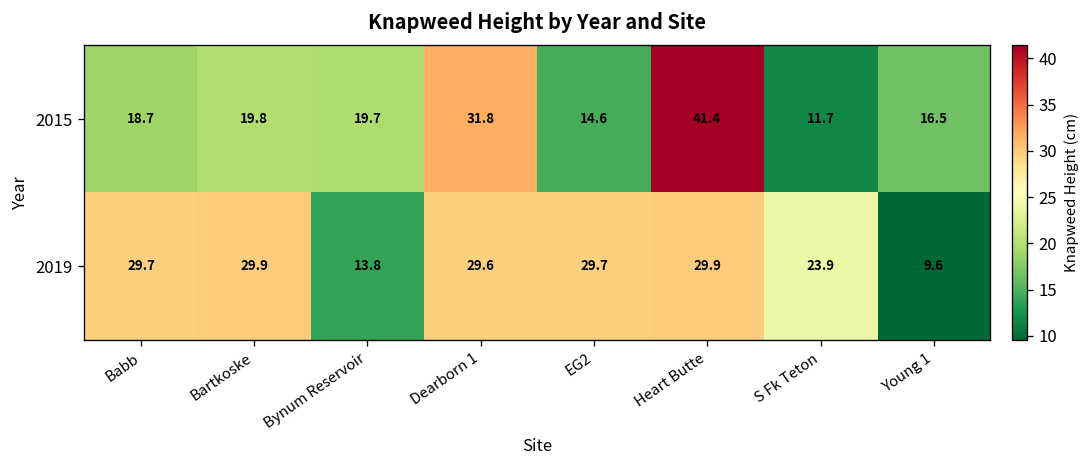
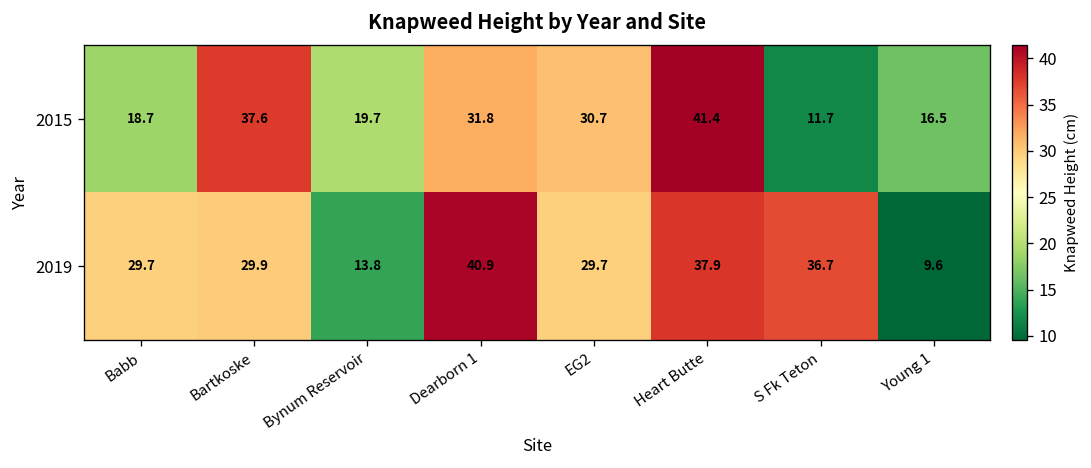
2015, Bartkoske: 19.8 -> 37.6
2015, EG2: 14.6 -> 30.7
2019, Dearborn 1: 29.6 -> 40.9
2019, Heart Butte: 29.9 -> 37.9
2019, S Fk Teton: 23.9 -> 36.7
